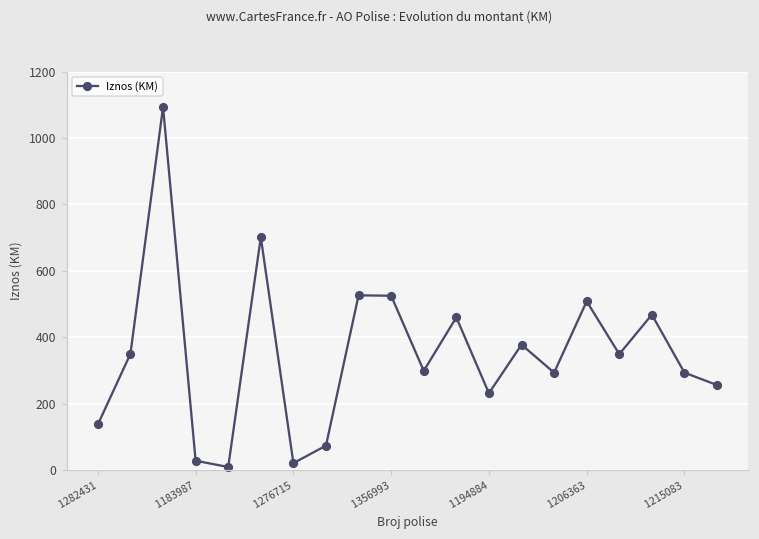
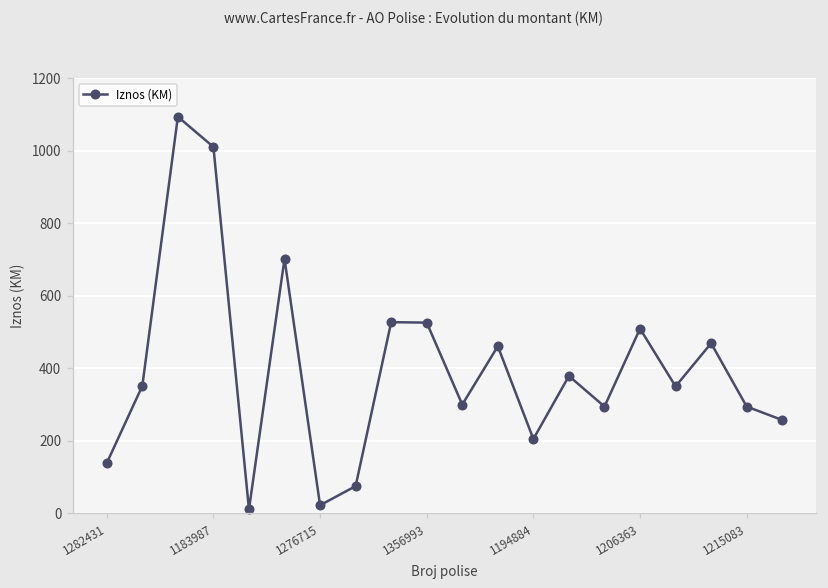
1183987: 30 -> 1010
1194884: 230 -> 200
